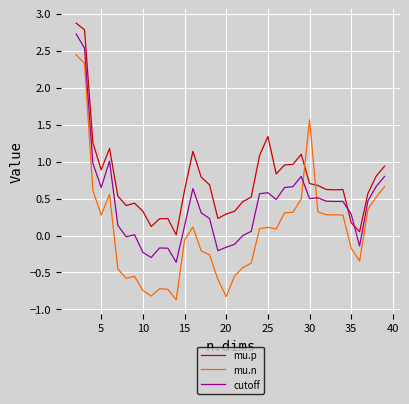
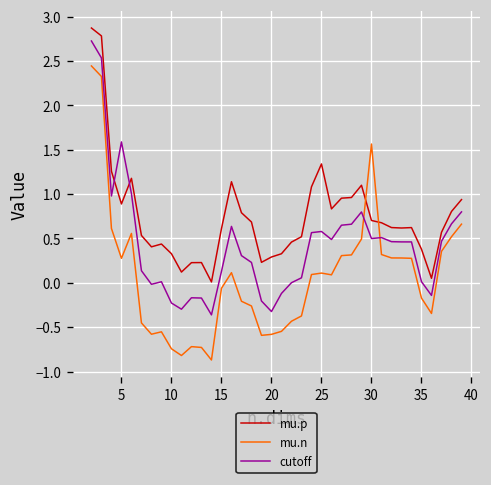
cutoff, 5: 0.6 -> 1.6
mu.n, 20: -0.8 -> -0.6
cutoff, 20: -0.2 -> -0.3
mu.p, 35: 0.2 -> 0.4
cutoff, 35: 0.3 -> 0.0
